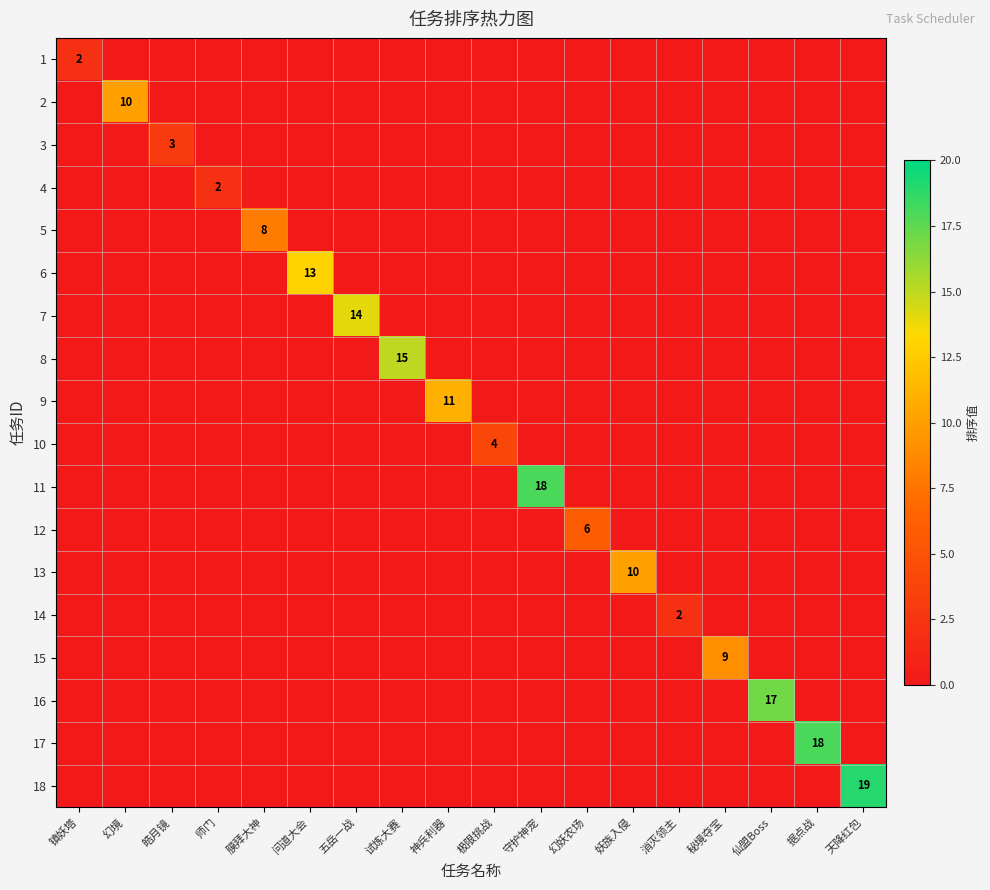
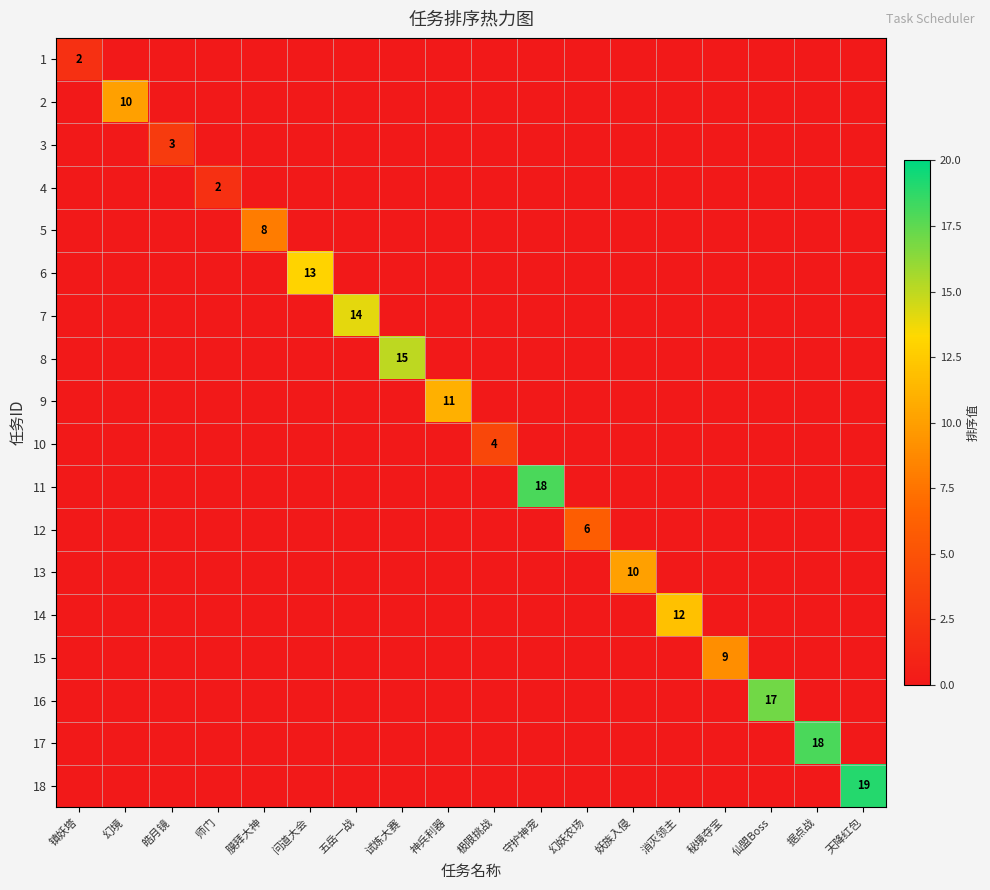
14, 消灭领主: 2 -> 12
